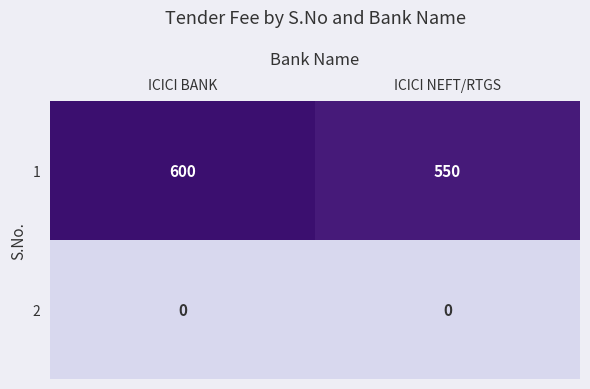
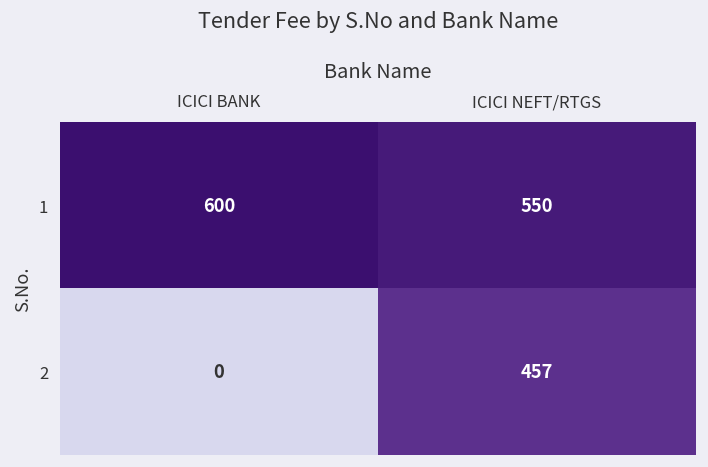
2, ICICI NEFT/RTGS: 0 -> 457
